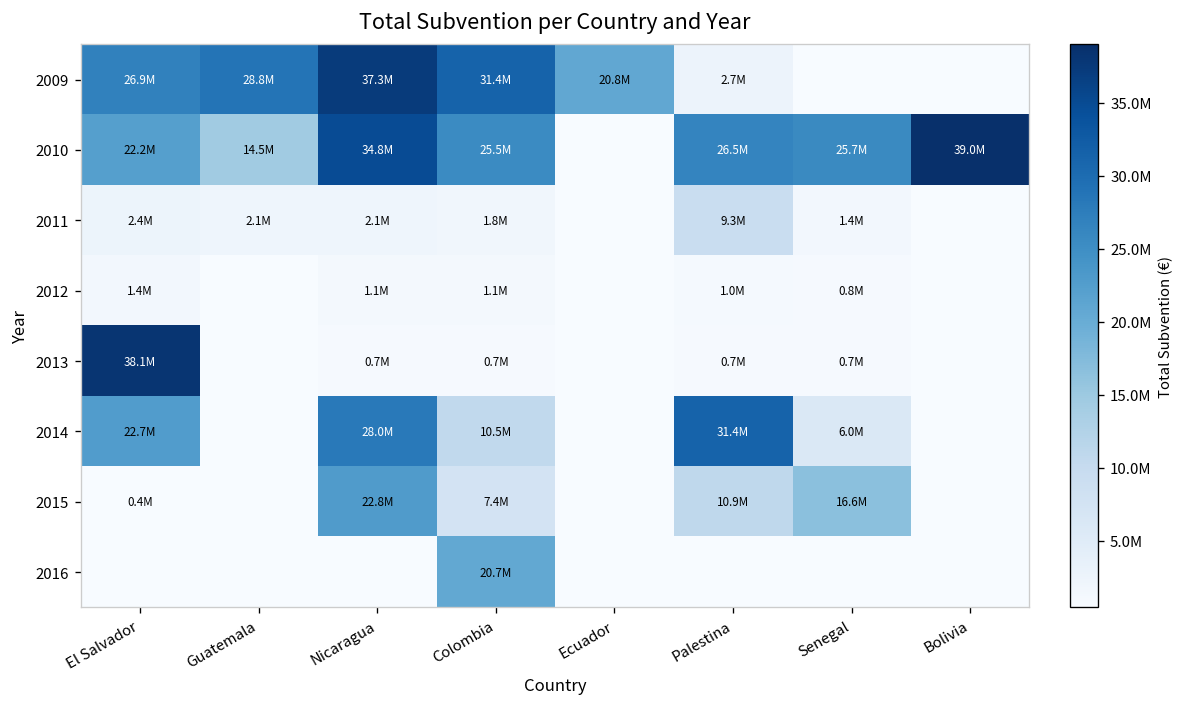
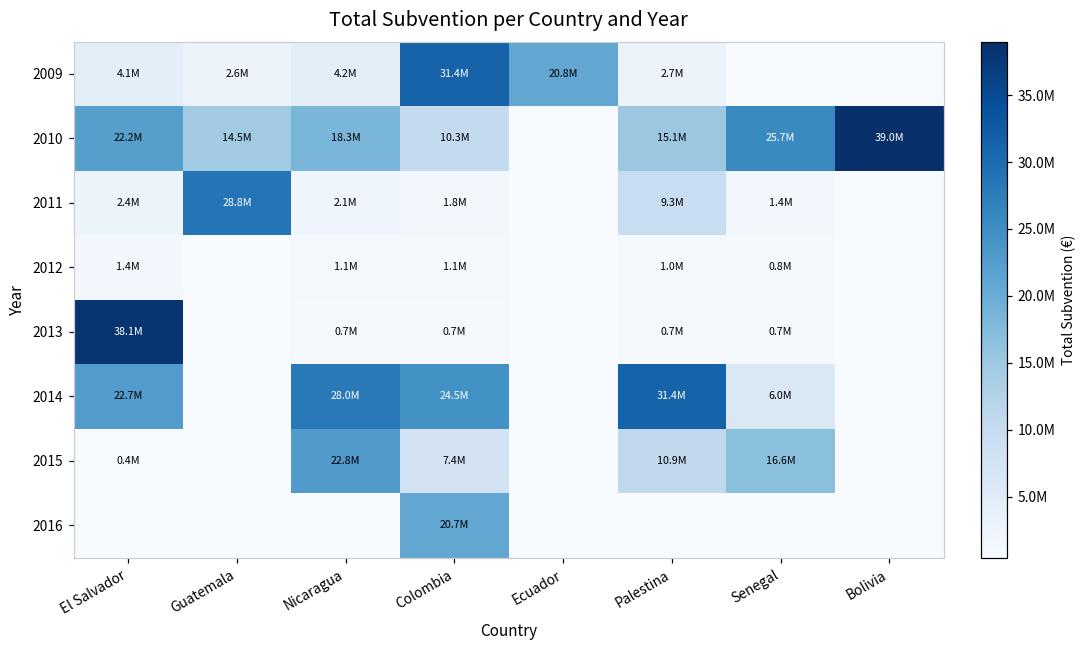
2009, El Salvador: 26.9M -> 4.1M
2009, Guatemala: 28.8M -> 2.6M
2009, Nicaragua: 37.3M -> 4.2M
2010, Nicaragua: 34.8M -> 18.3M
2010, Colombia: 25.5M -> 10.3M
2010, Palestina: 26.5M -> 15.1M
2011, Guatemala: 2.1M -> 28.8M
2014, Colombia: 10.5M -> 24.5M
